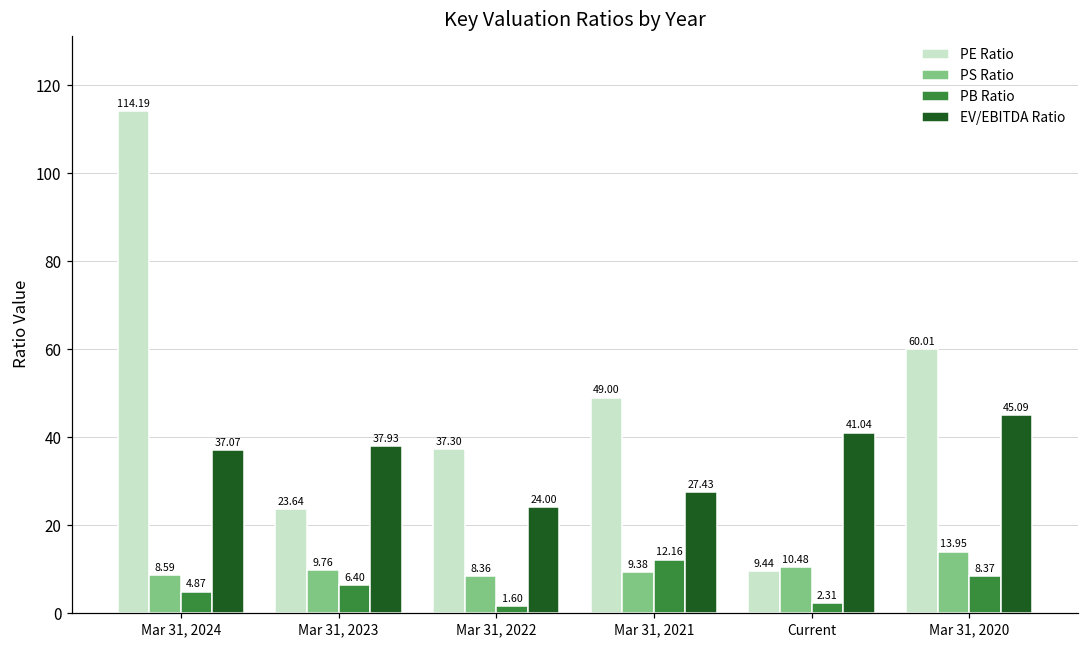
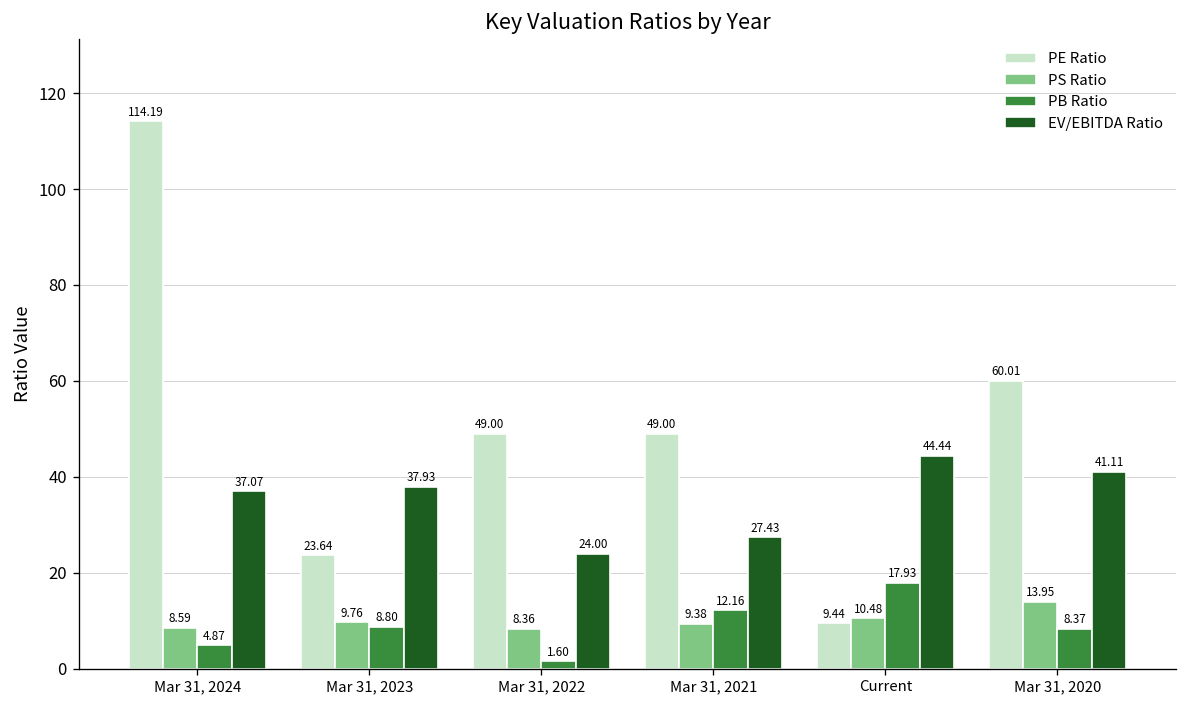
PB Ratio, Mar 31, 2023: 6.40 -> 8.80
PE Ratio, Mar 31, 2022: 37.30 -> 49.00
PB Ratio, Current: 2.31 -> 17.93
EV/EBITDA Ratio, Current: 41.04 -> 44.44
EV/EBITDA Ratio, Mar 31, 2020: 45.09 -> 41.11
